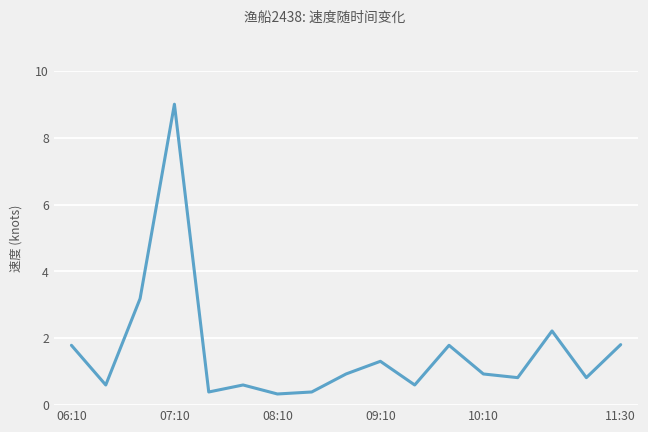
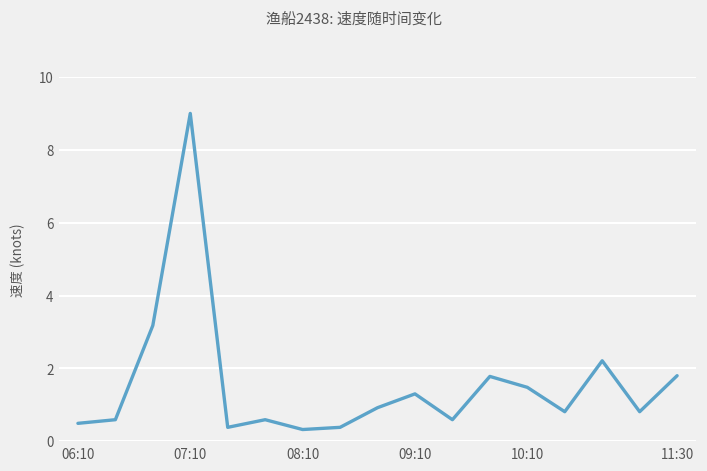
06:10: 1.8 -> 0.5
10:10: 0.9 -> 1.5
